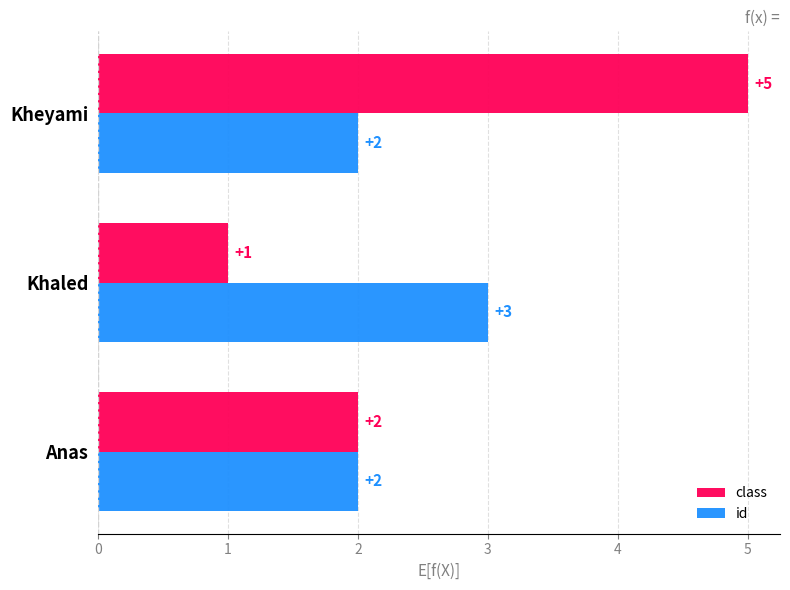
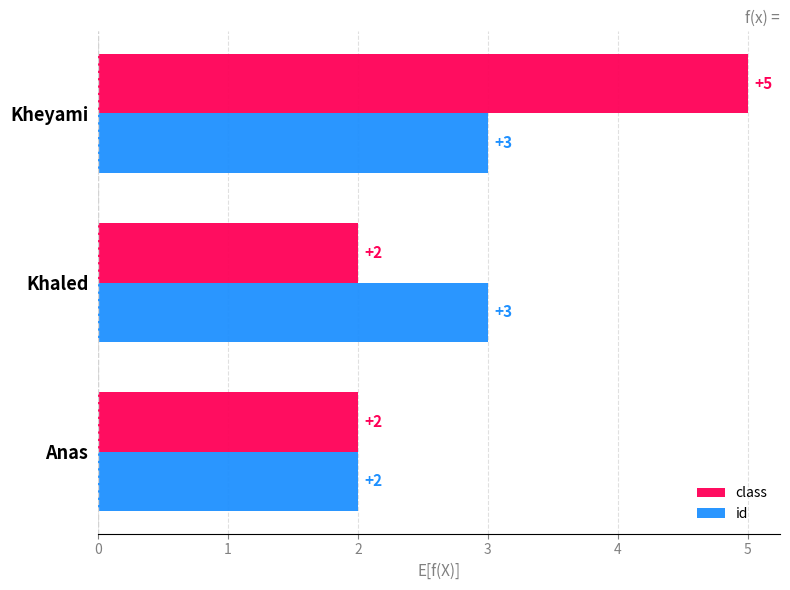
id, Kheyami: +2 -> +3
class, Khaled: +1 -> +2
